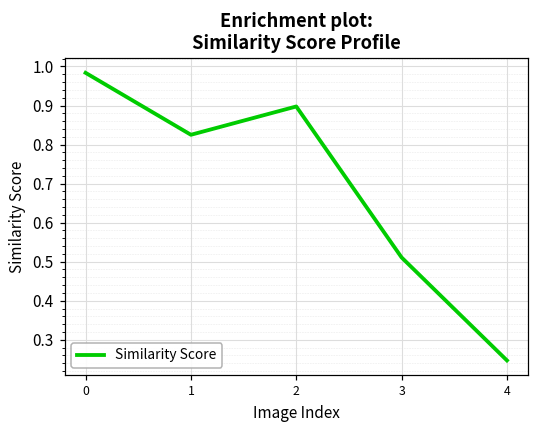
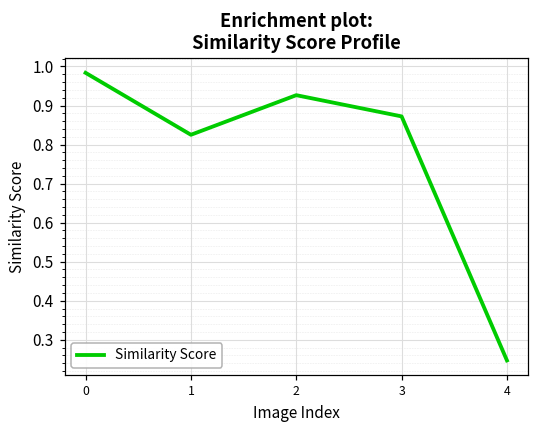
2: 0.90 -> 0.93
3: 0.51 -> 0.87
